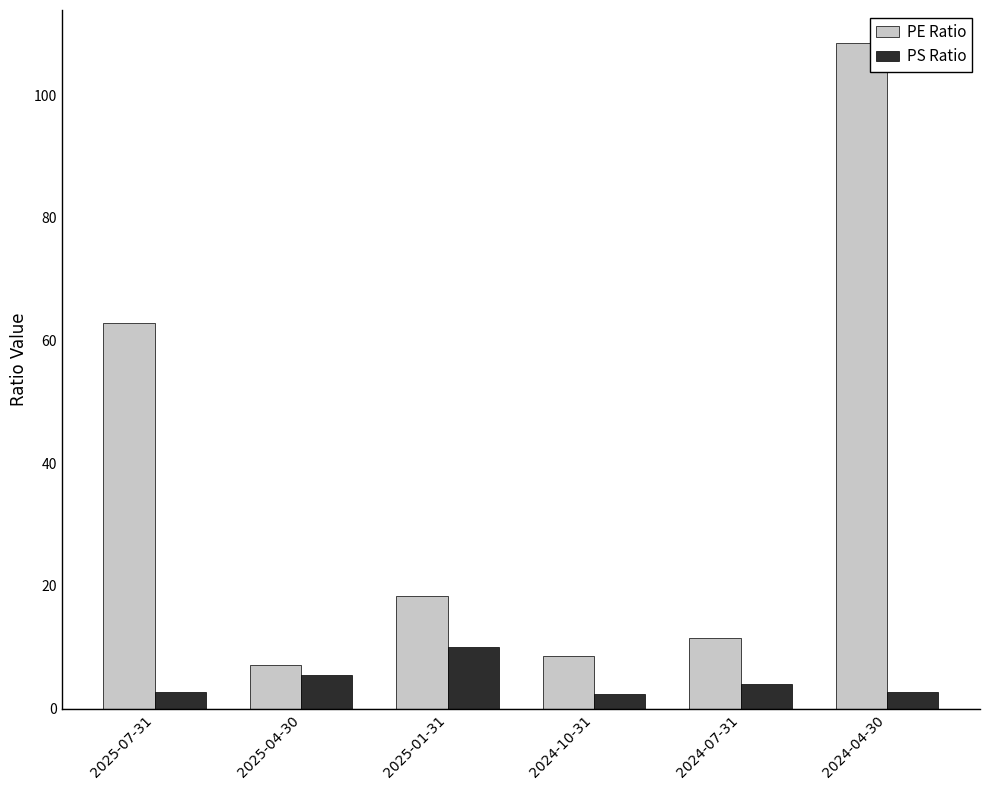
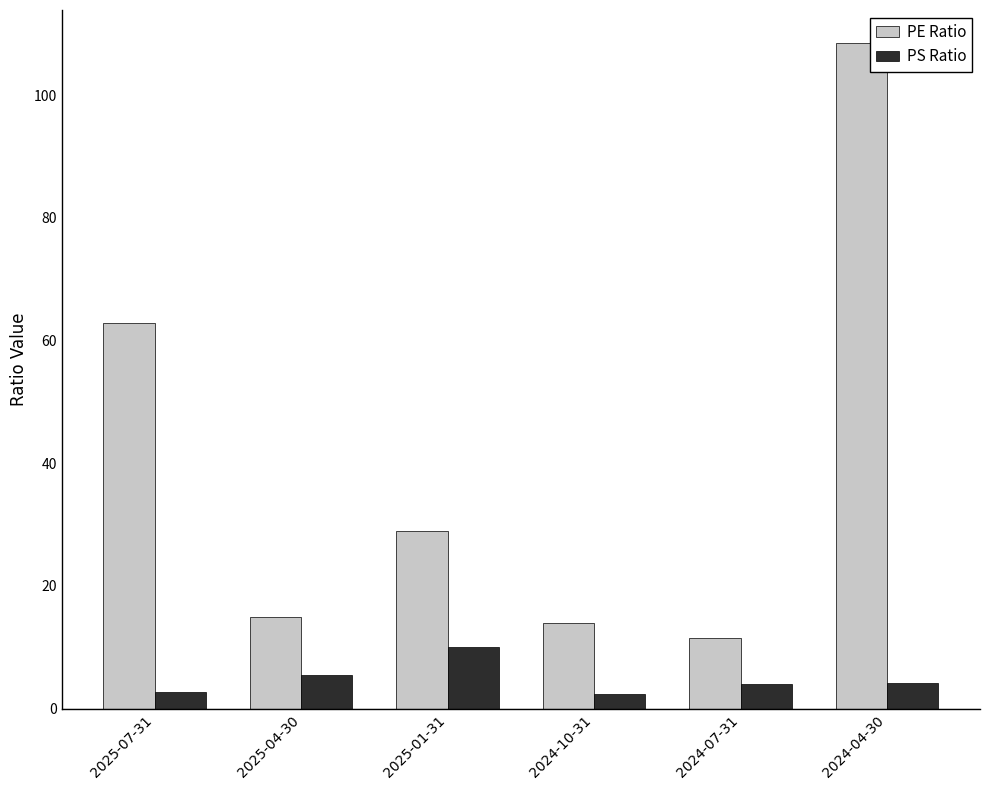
PE Ratio, 2025-04-30: 7 -> 15
PE Ratio, 2025-01-31: 18 -> 29
PE Ratio, 2024-10-31: 9 -> 14
PS Ratio, 2024-04-30: 3 -> 4
